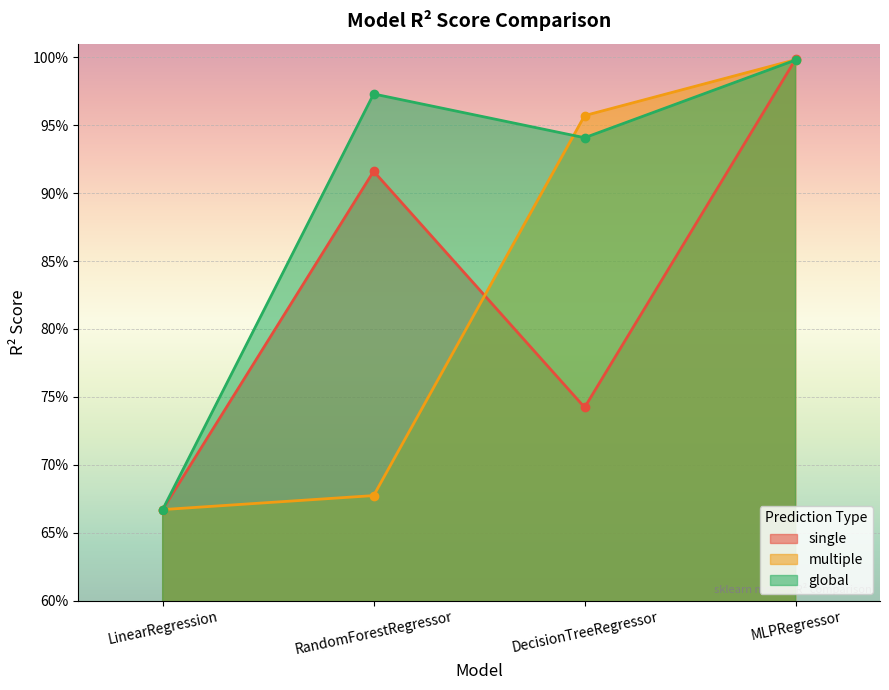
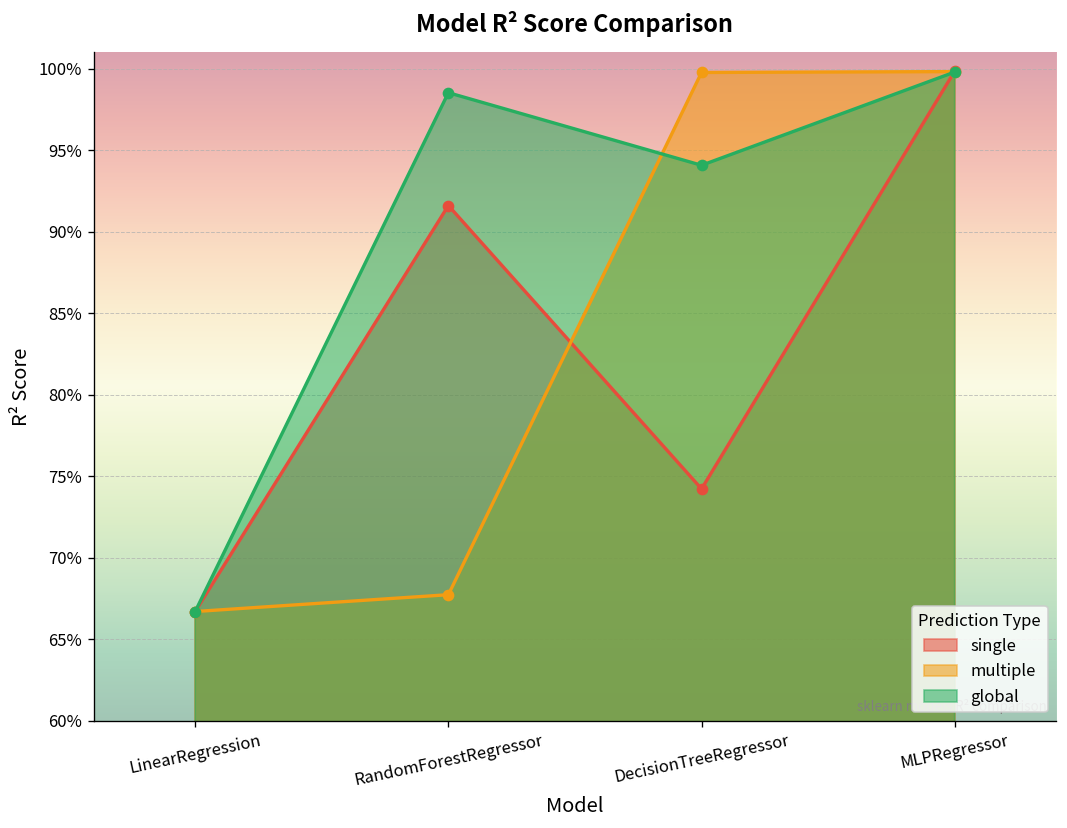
global, RandomForestRegressor: 97.3% -> 98.5%
multiple, DecisionTreeRegressor: 95.7% -> 99.8%
